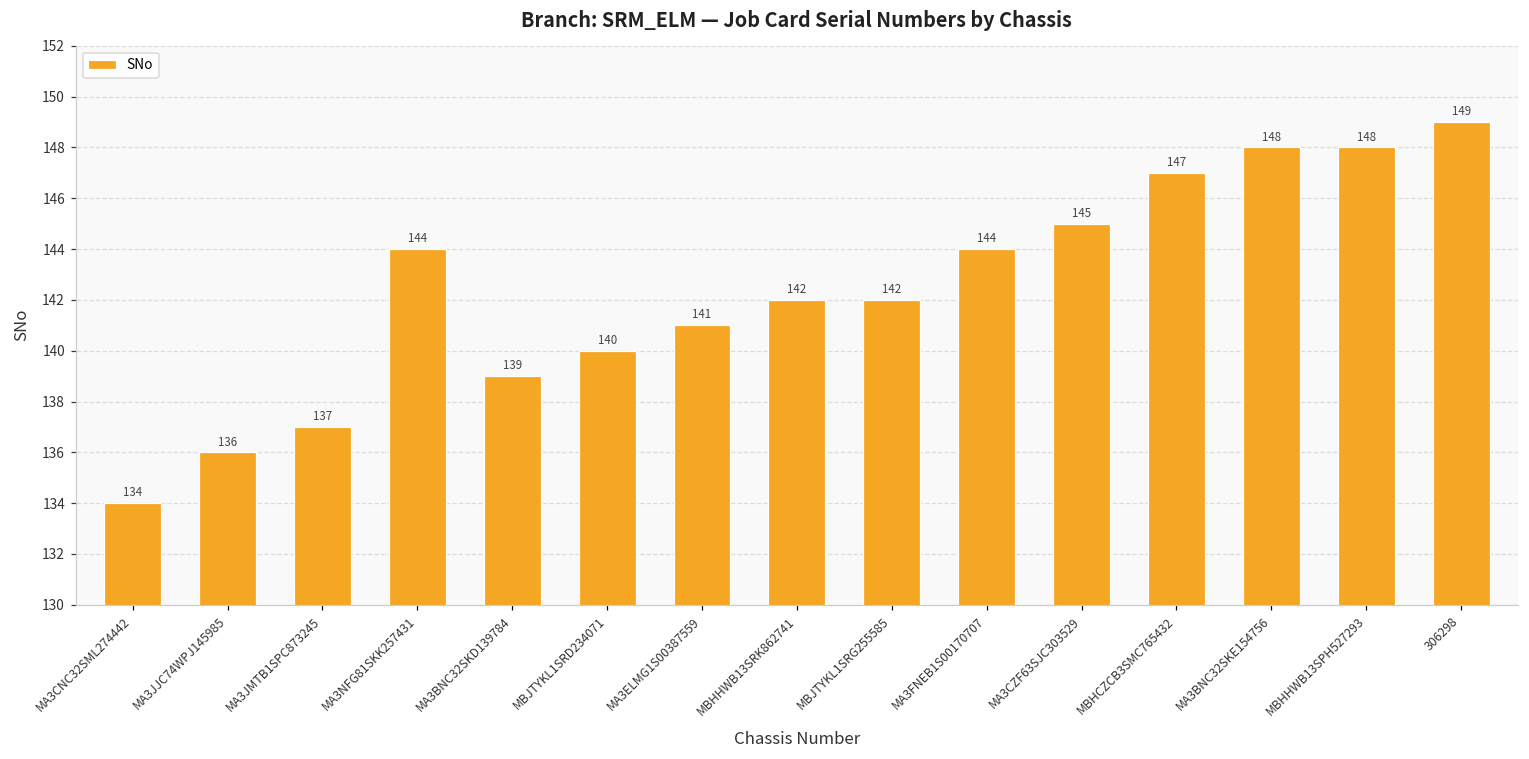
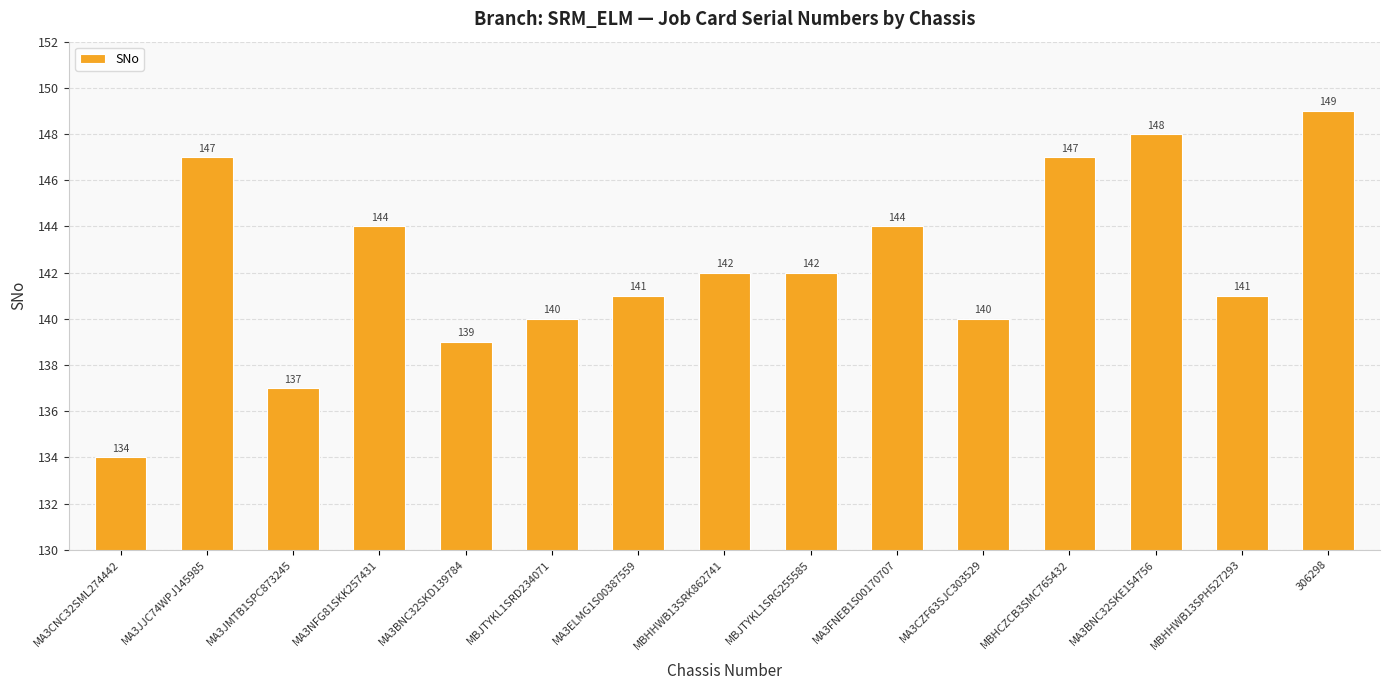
MA3JJC74WPJ145985: 136 -> 147
MA3CZF63SJC303529: 145 -> 140
MBHHWB13SPH527293: 148 -> 141
